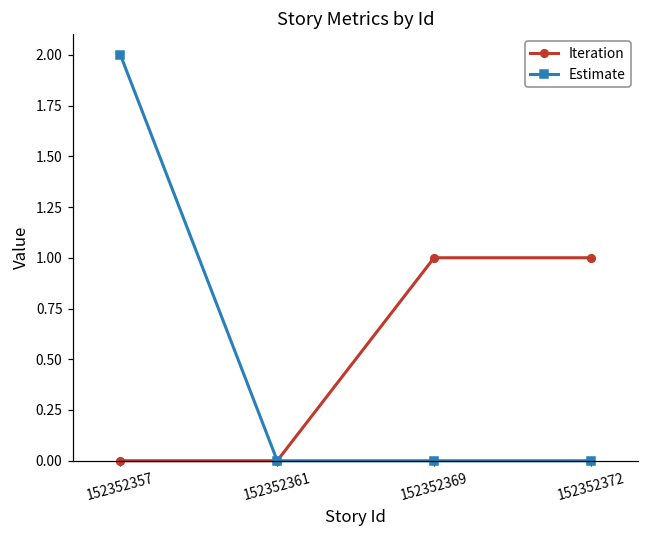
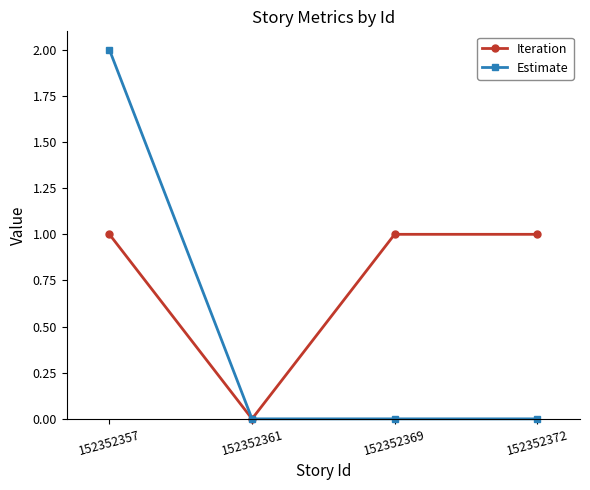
Iteration, 152352357: 0 -> 1
